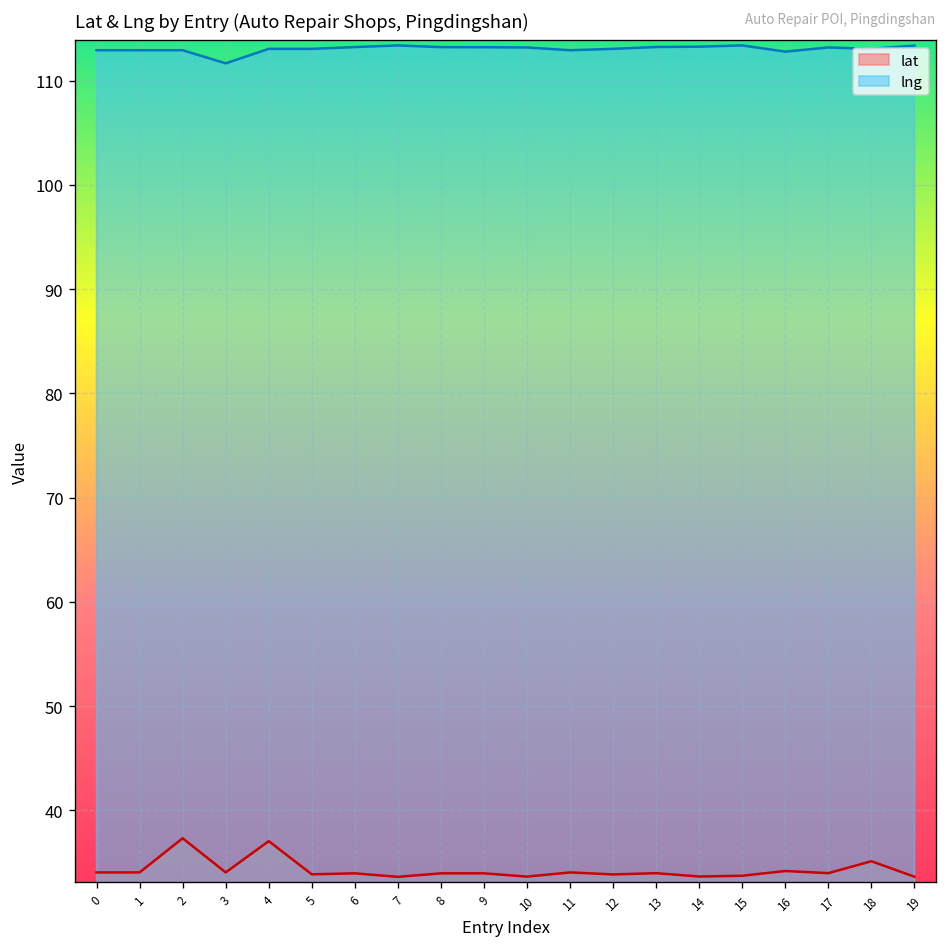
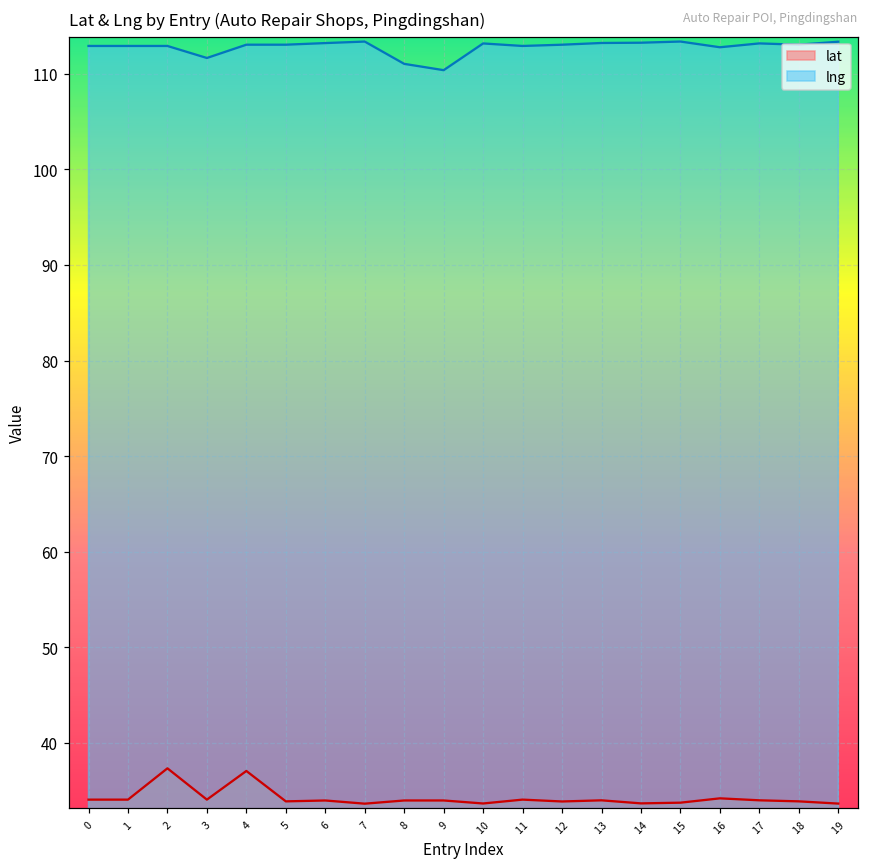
lng, 8: 113 -> 111
lng, 9: 113 -> 110
lat, 18: 35 -> 34
